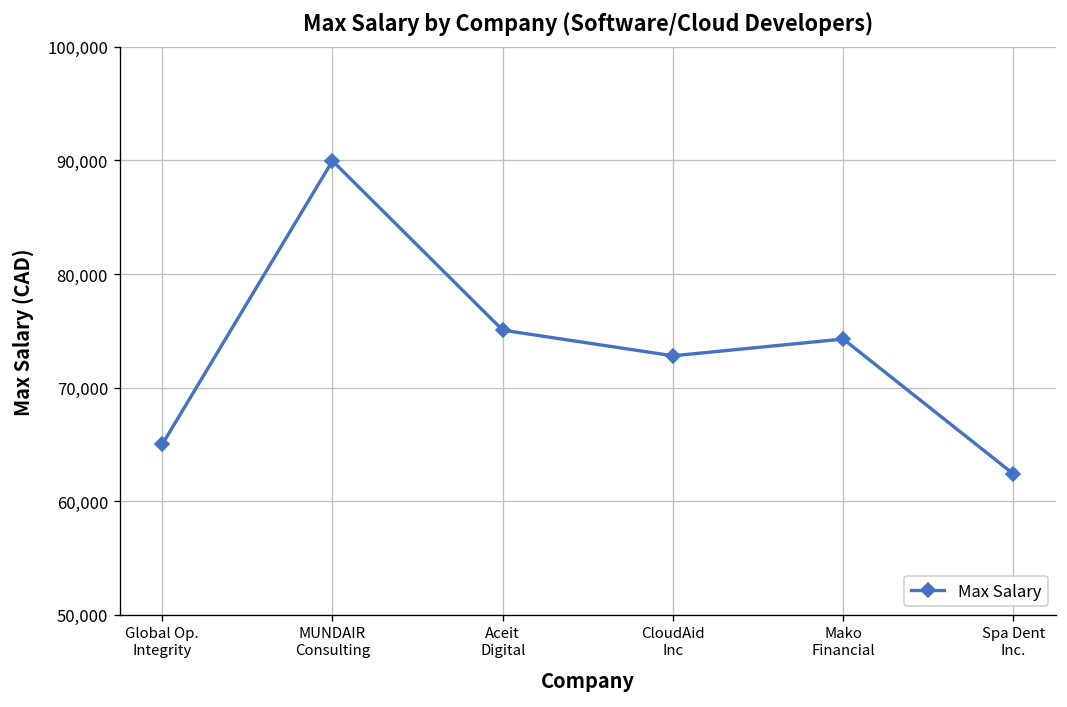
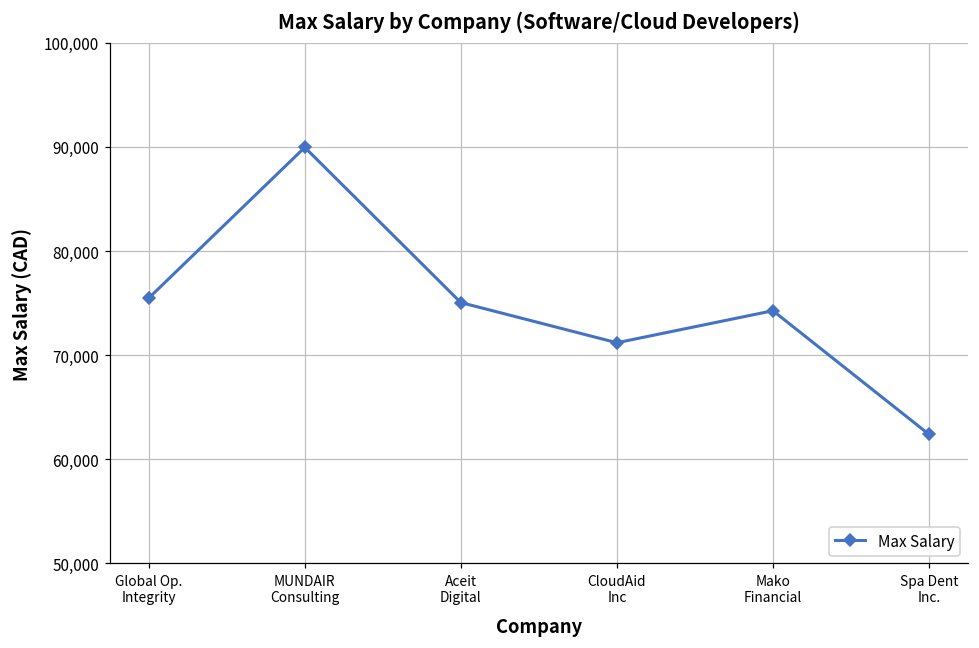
Global Op. Integrity: 65,000 -> 75,000
CloudAid Inc: 73,000 -> 71,000
